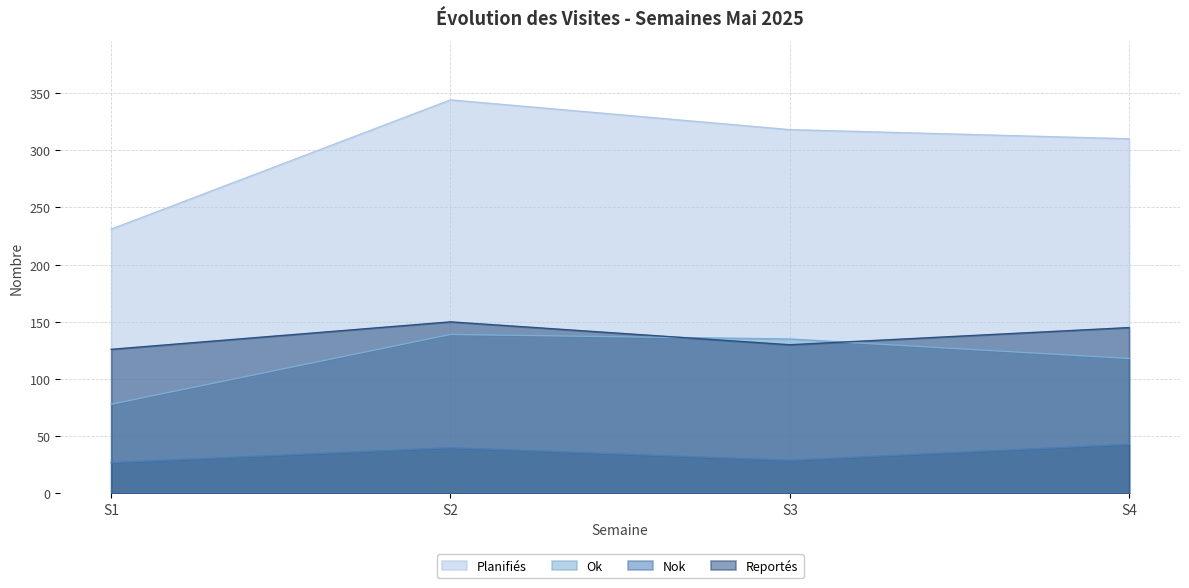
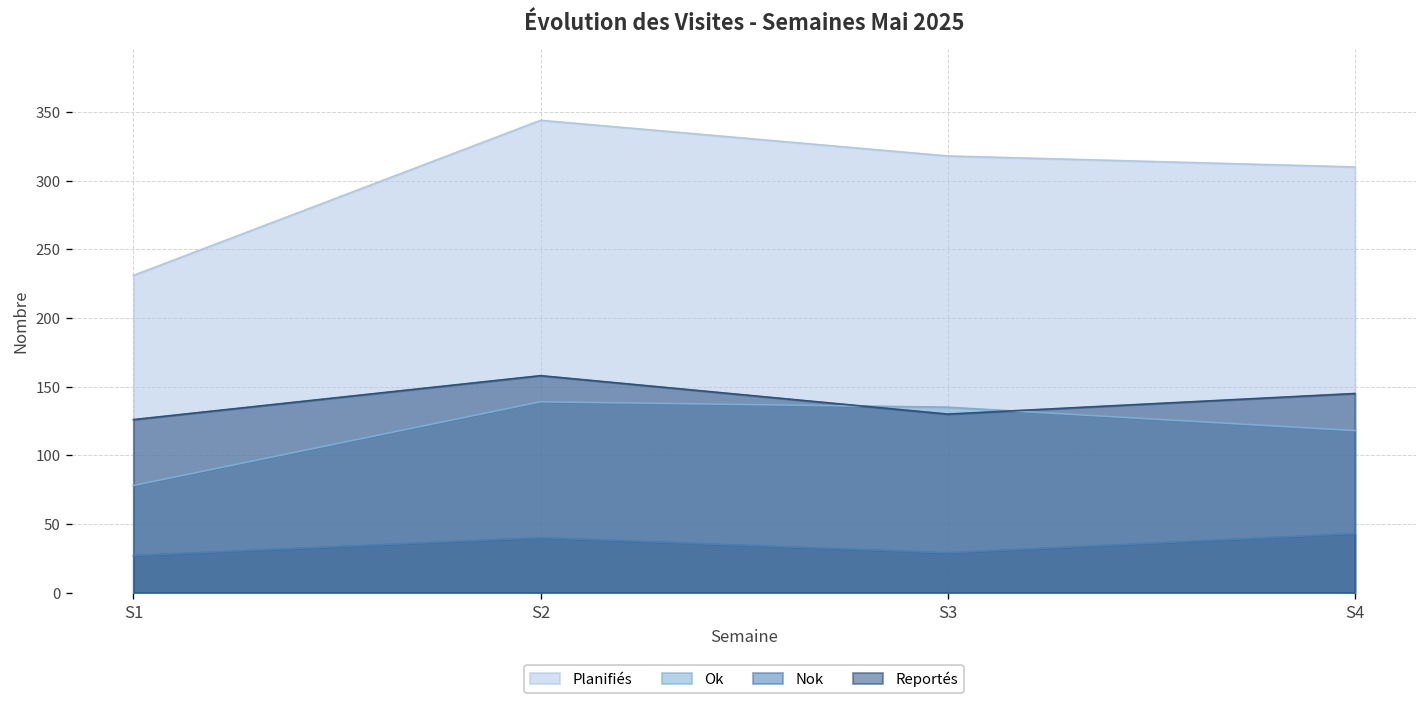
Reportés, S2: 150 -> 158
